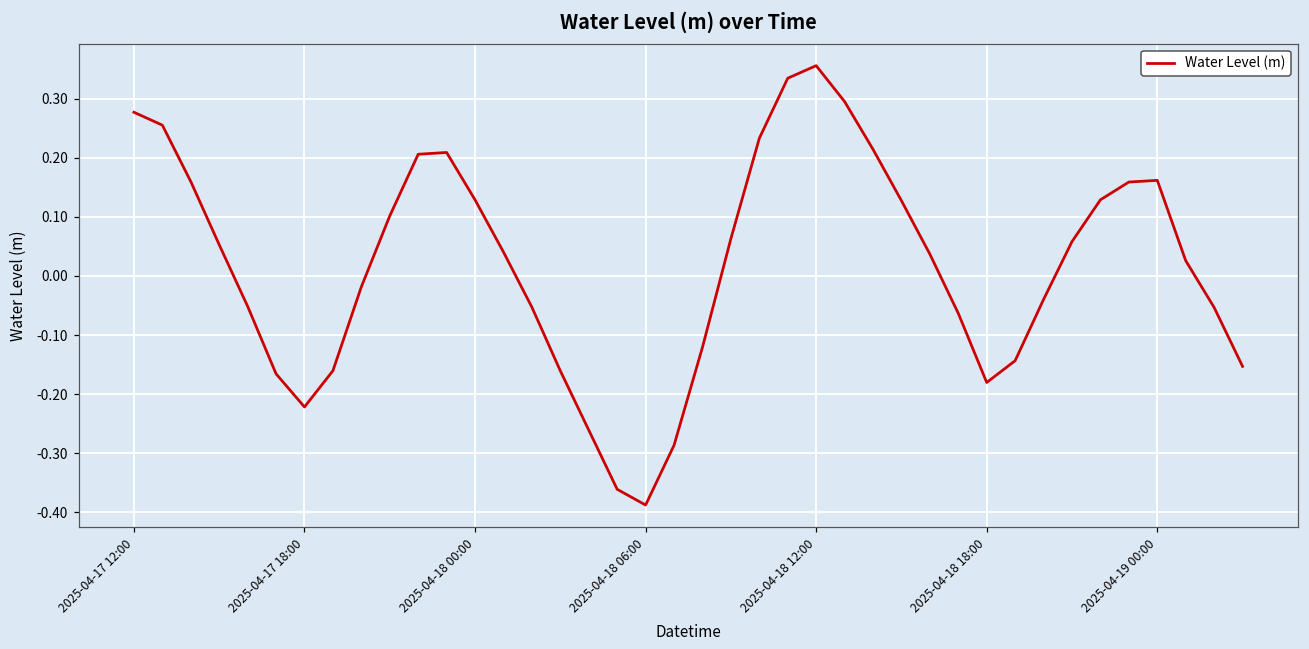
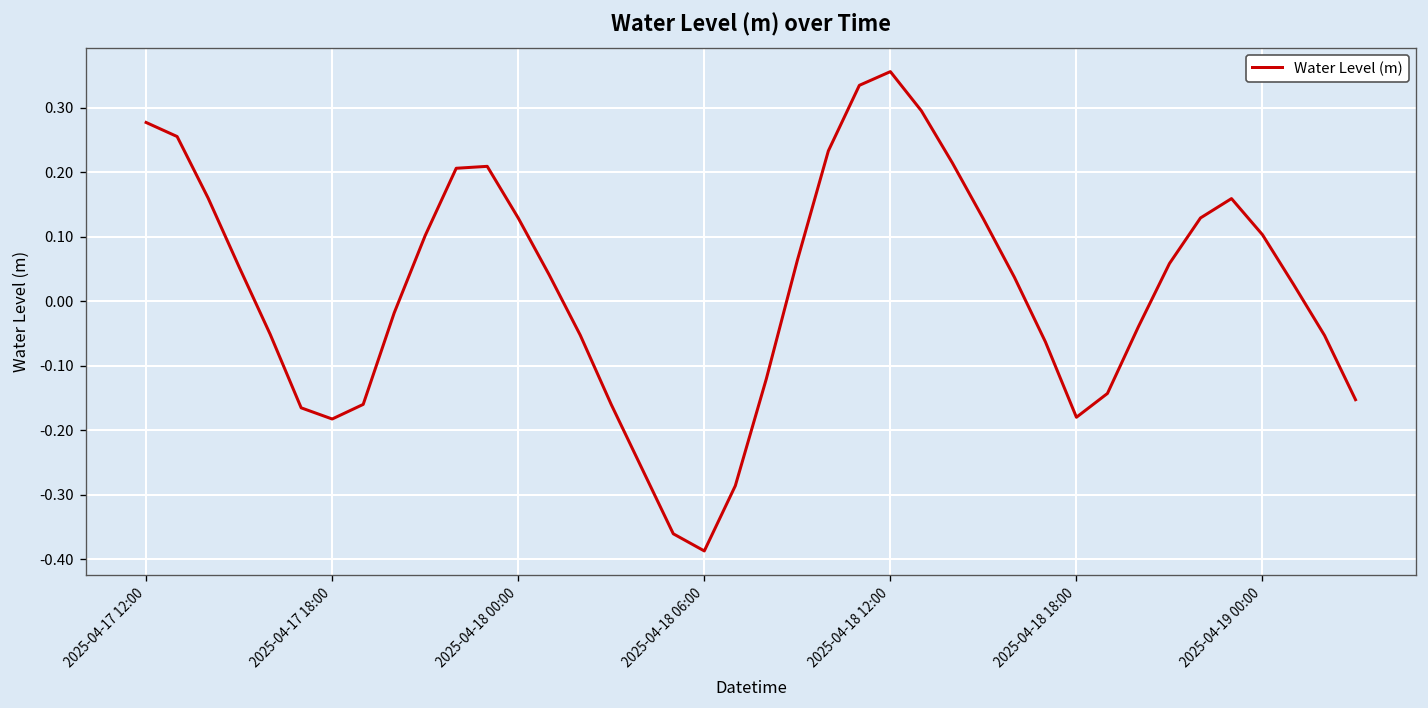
2025-04-17 18:00: -0.22 -> -0.18
2025-04-19 00:00: 0.16 -> 0.10
